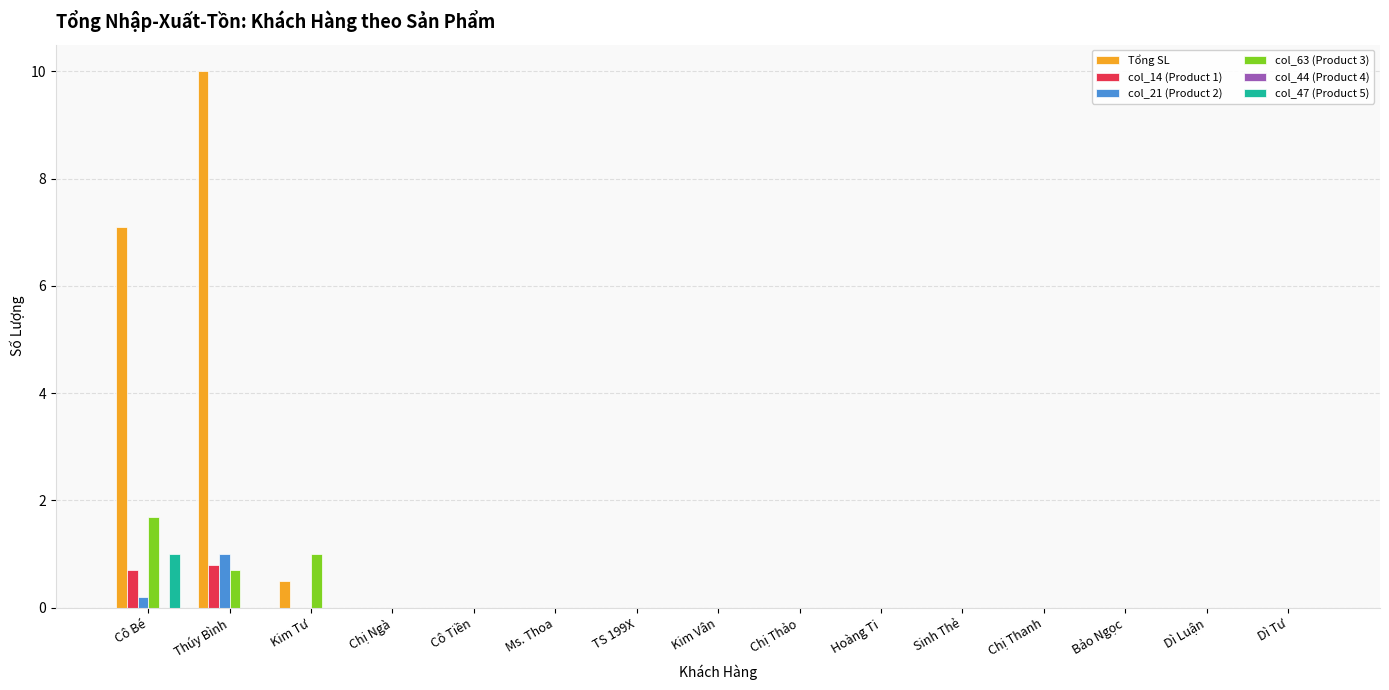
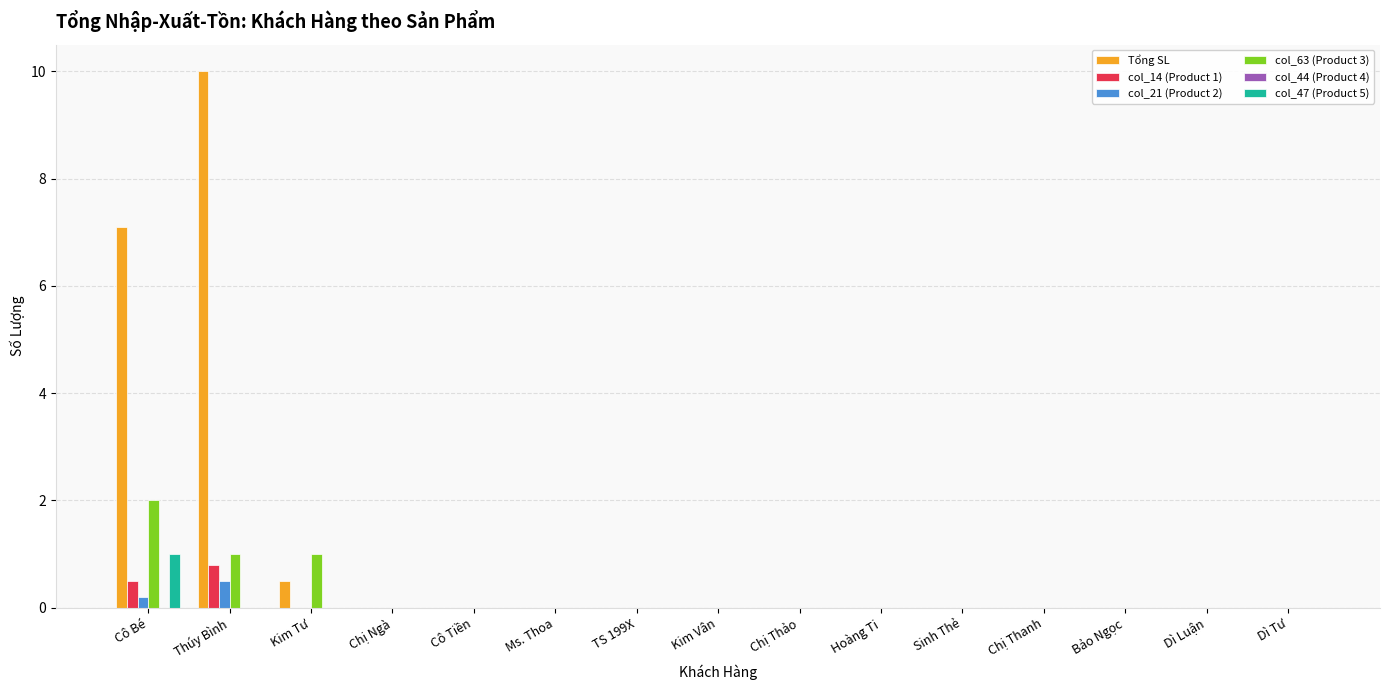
col_14 (Product 1), Cô Bé: 0.7 -> 0.5
col_63 (Product 3), Cô Bé: 1.7 -> 2.0
col_21 (Product 2), Thúy Bình: 1.0 -> 0.5
col_63 (Product 3), Thúy Bình: 0.7 -> 1.0
